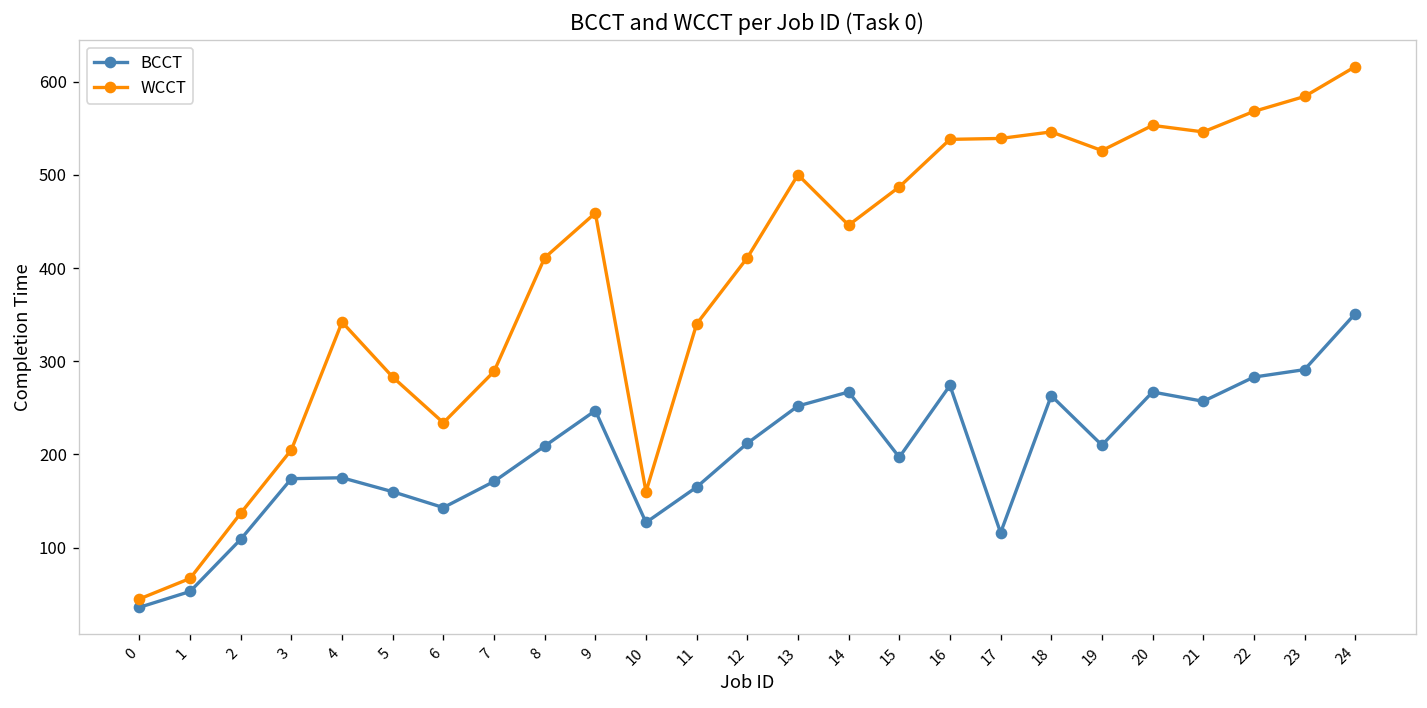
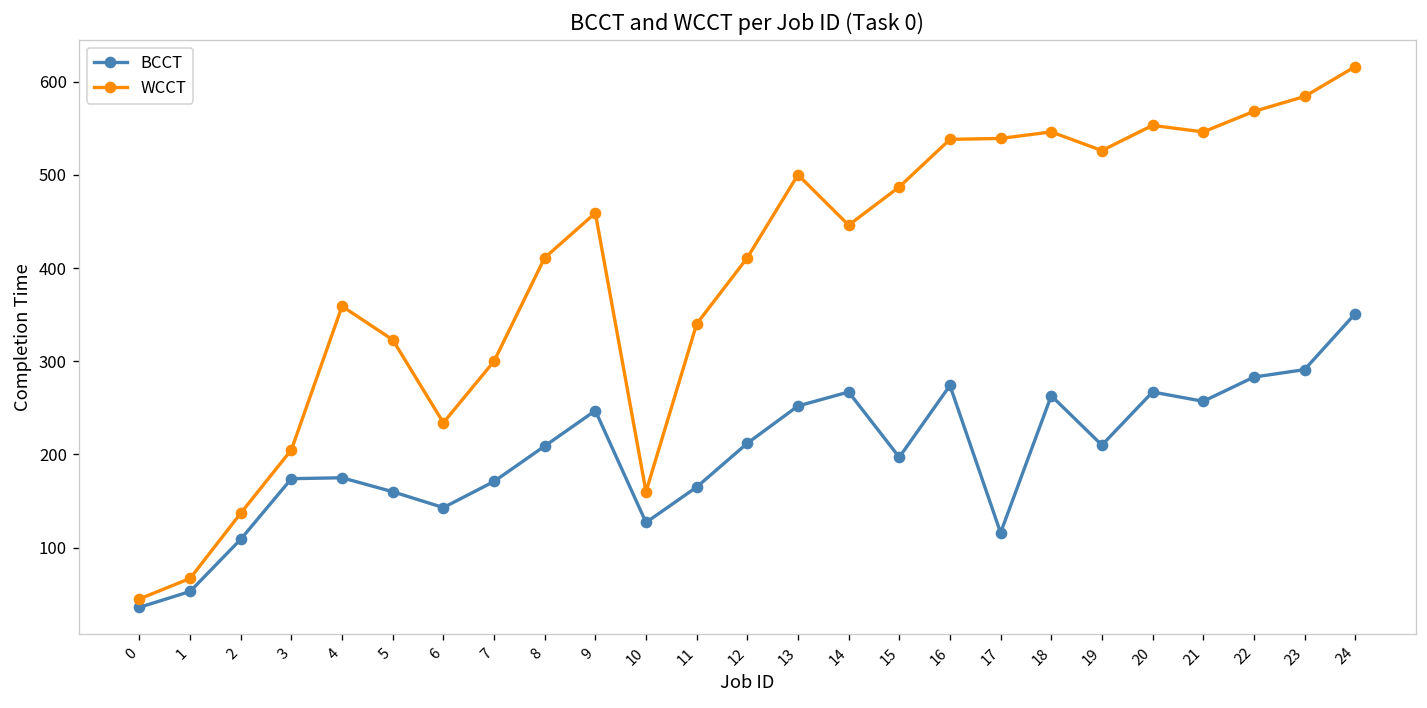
WCCT, 4: 340 -> 360
WCCT, 5: 280 -> 320
WCCT, 7: 290 -> 300
